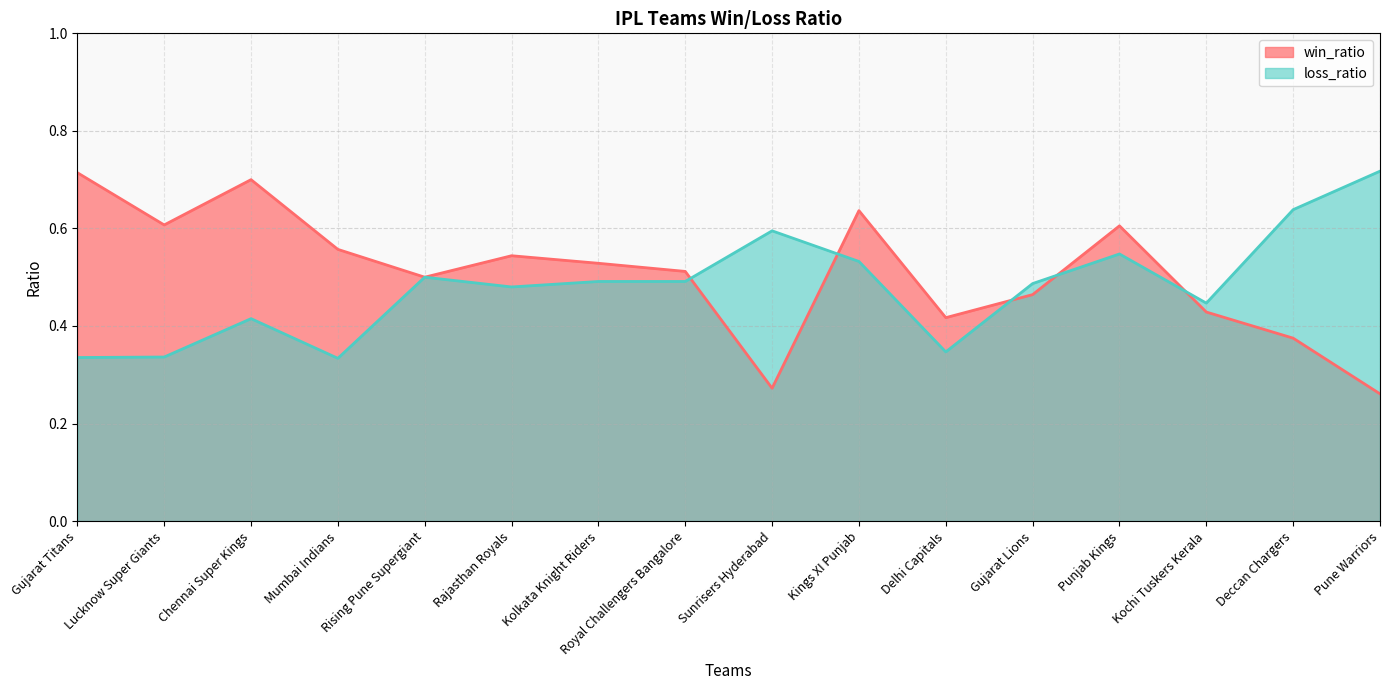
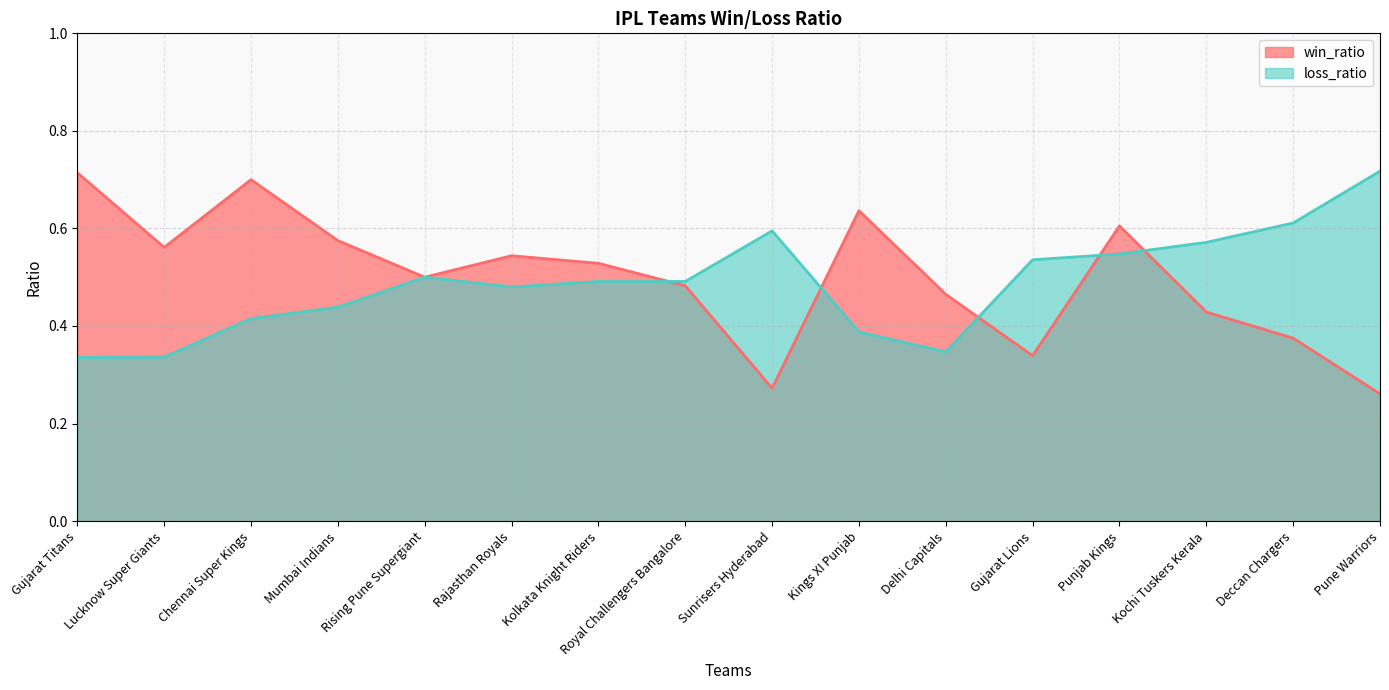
win_ratio, Lucknow Super Giants: 0.61 -> 0.56
win_ratio, Mumbai Indians: 0.56 -> 0.58
loss_ratio, Mumbai Indians: 0.33 -> 0.44
win_ratio, Royal Challengers Bangalore: 0.51 -> 0.48
loss_ratio, Kings XI Punjab: 0.53 -> 0.39
win_ratio, Delhi Capitals: 0.42 -> 0.46
win_ratio, Gujarat Lions: 0.46 -> 0.34
loss_ratio, Gujarat Lions: 0.49 -> 0.54
loss_ratio, Kochi Tuskers Kerala: 0.45 -> 0.57
loss_ratio, Deccan Chargers: 0.64 -> 0.61
